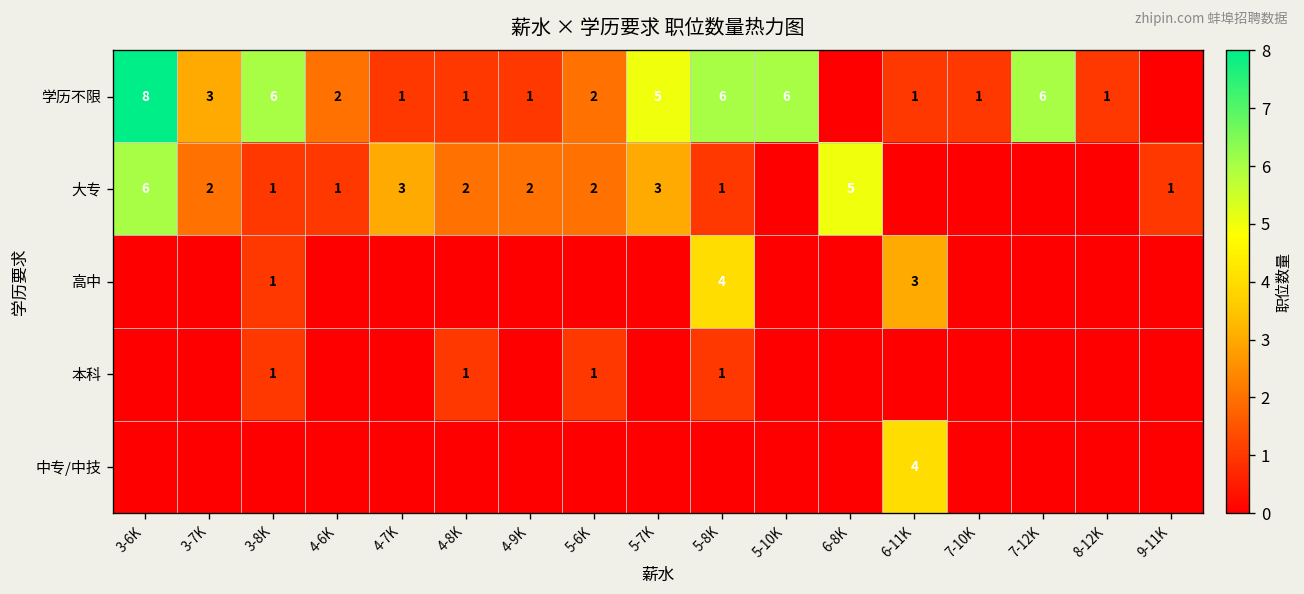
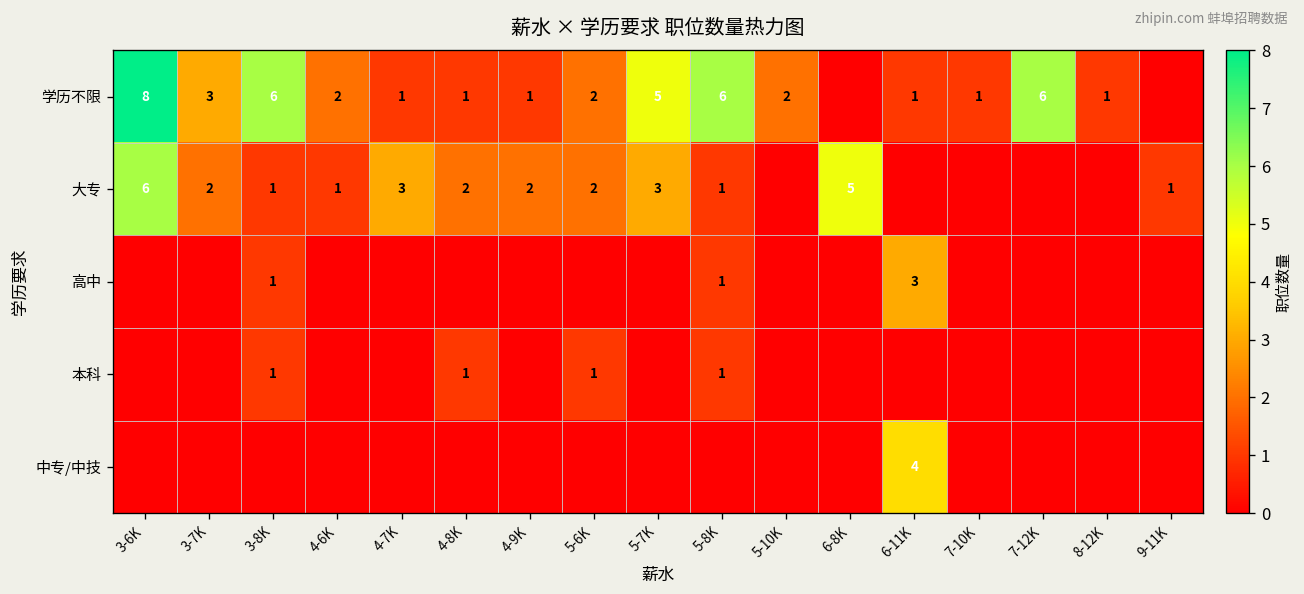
学历不限, 5-10K: 6 -> 2
高中, 5-8K: 4 -> 1
